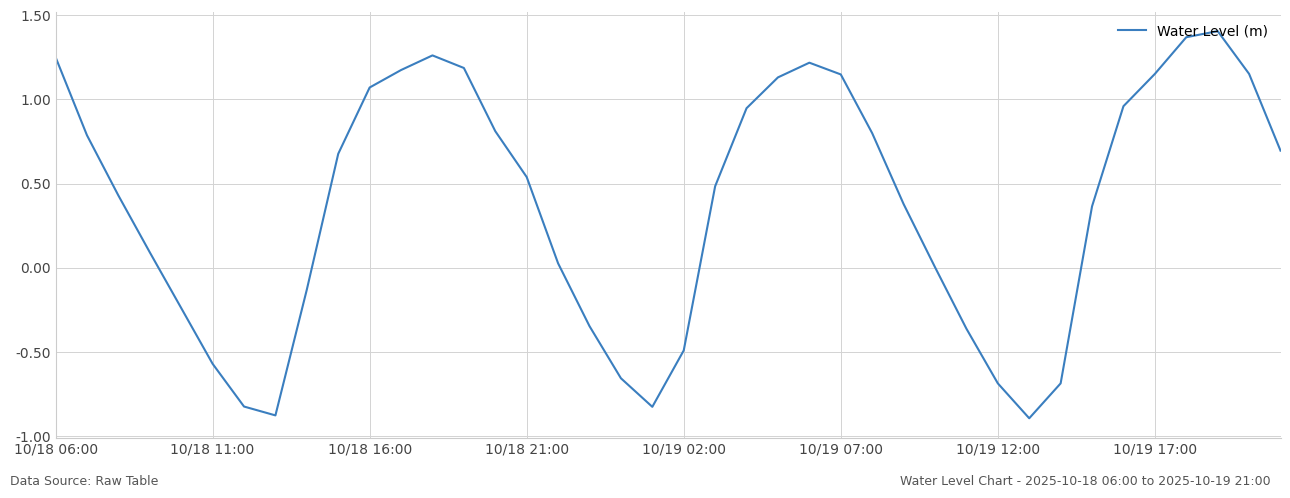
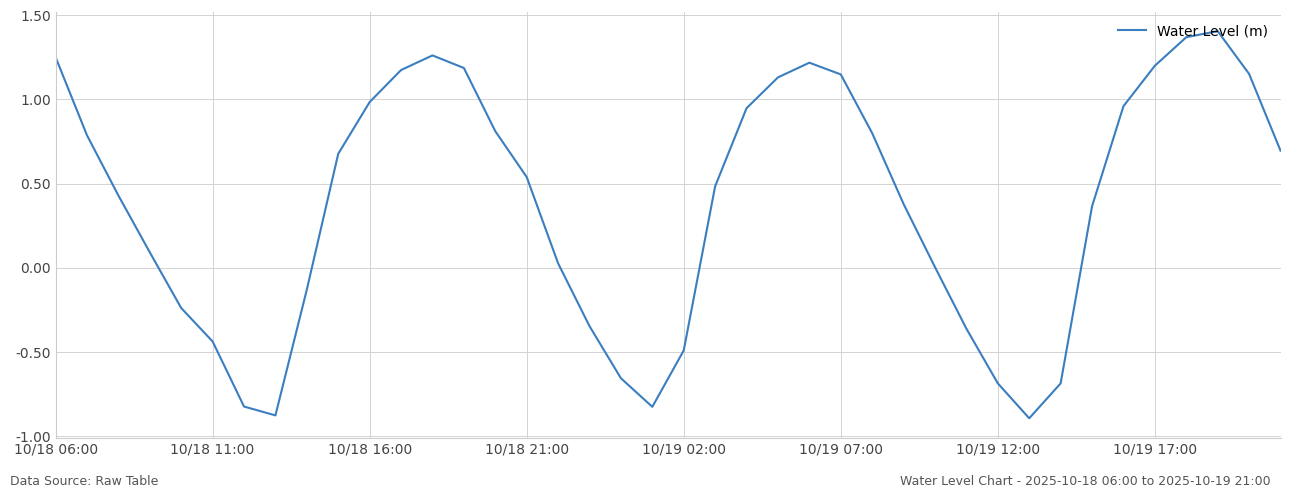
10/18 11:00: -0.57 -> -0.44
10/18 16:00: 1.07 -> 0.98
10/19 17:00: 1.15 -> 1.20
